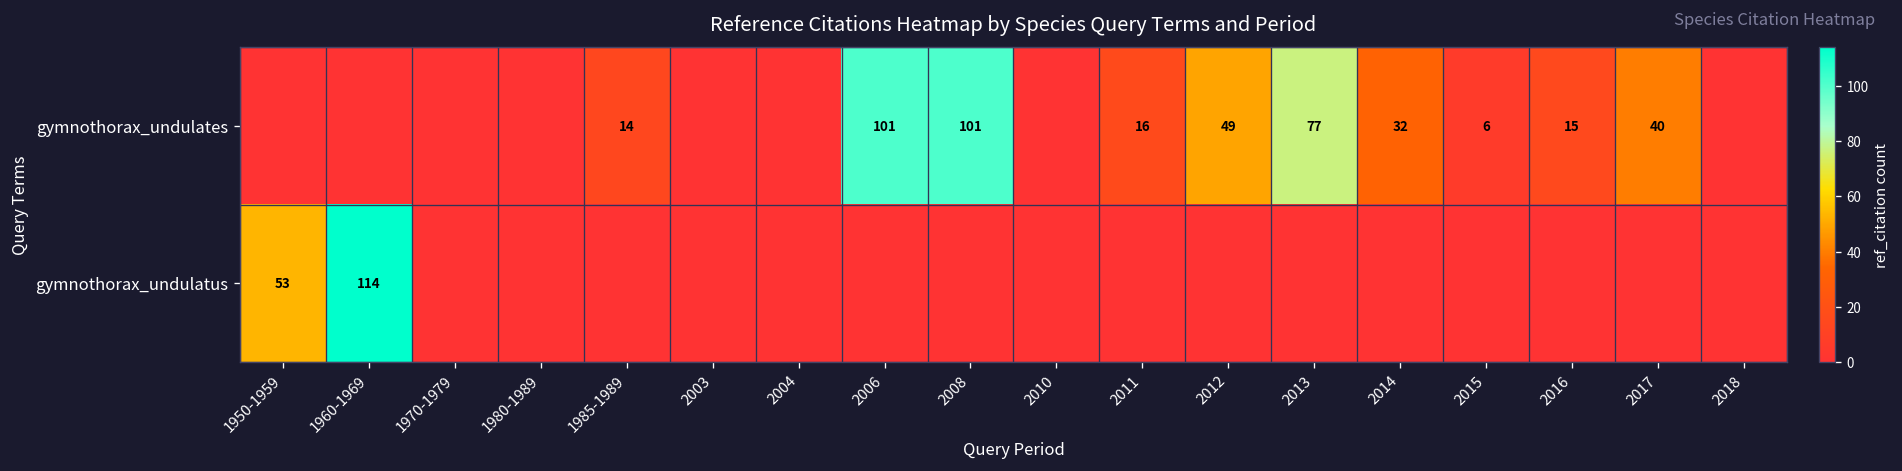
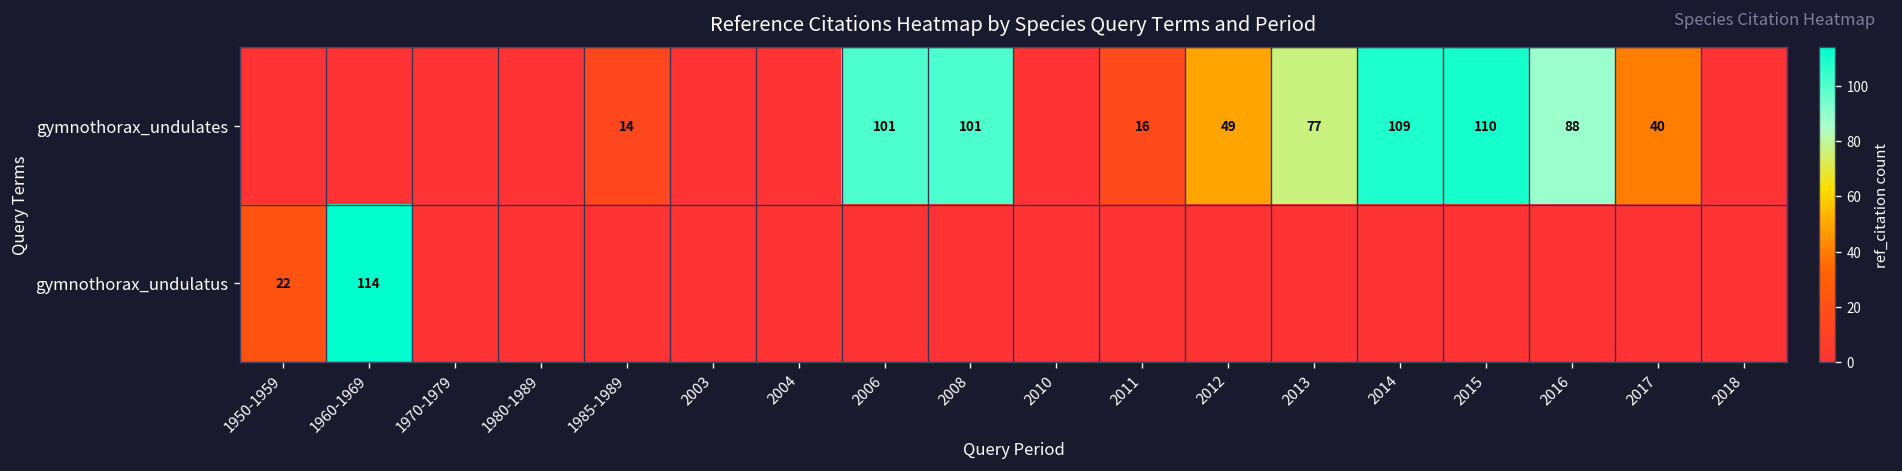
gymnothorax_undulates, 2014: 32 -> 109
gymnothorax_undulates, 2015: 6 -> 110
gymnothorax_undulates, 2016: 15 -> 88
gymnothorax_undulatus, 1950-1959: 53 -> 22
